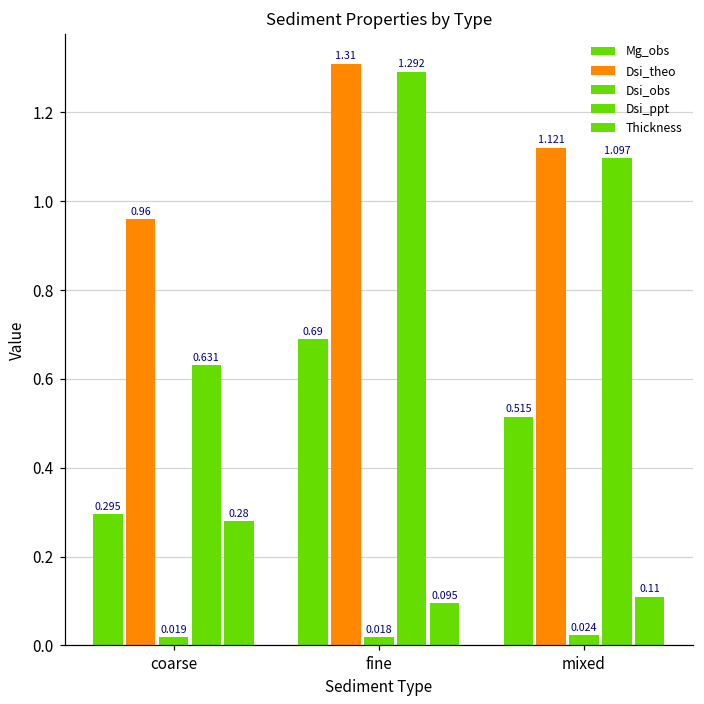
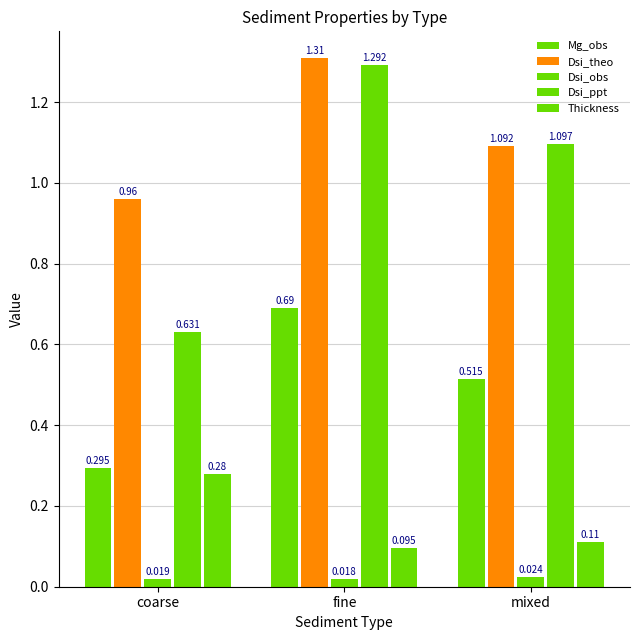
Dsi_theo, mixed: 1.121 -> 1.092
